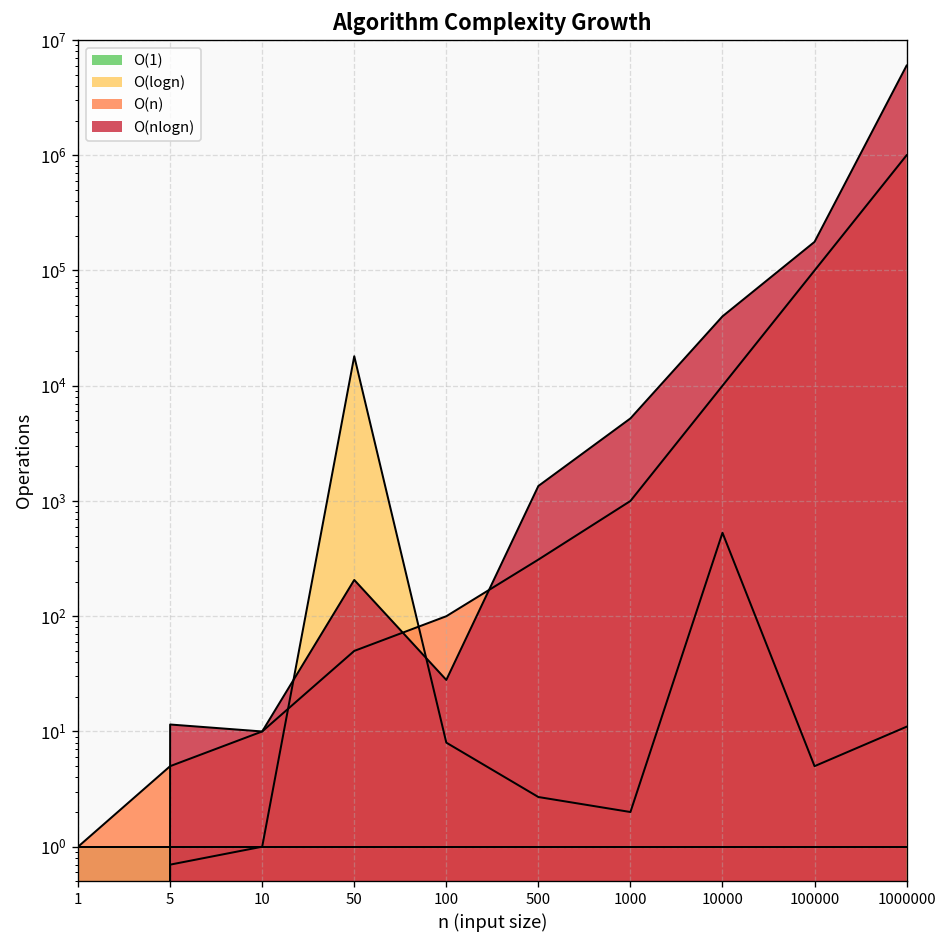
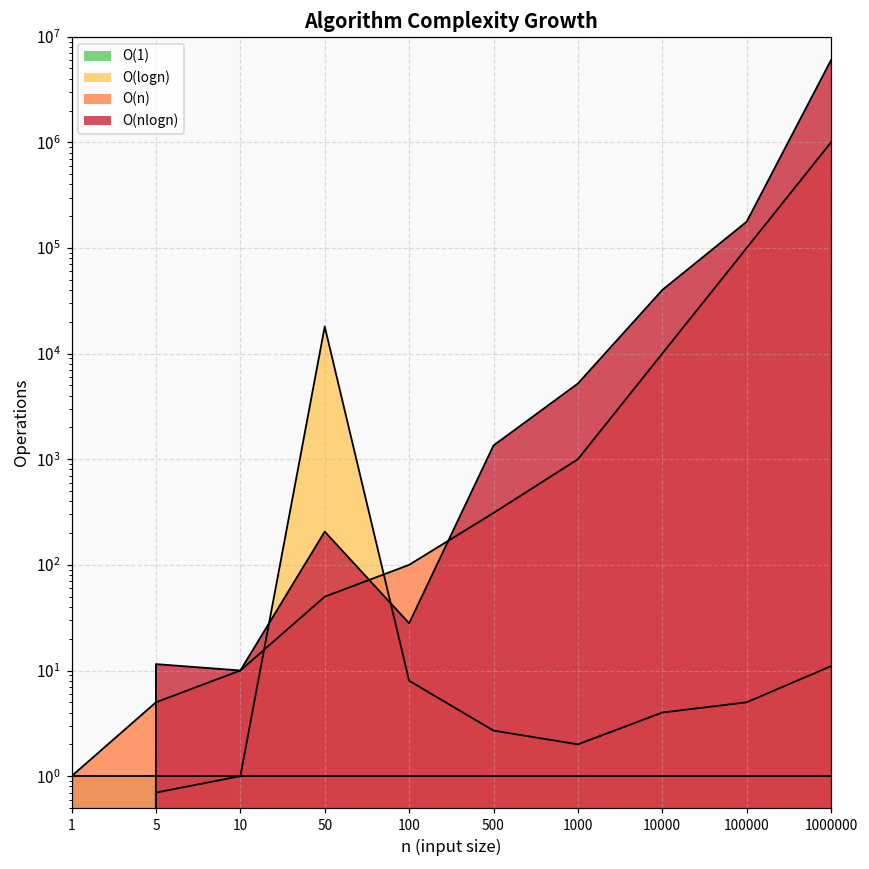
O(logn), 10000: 500 -> 4
